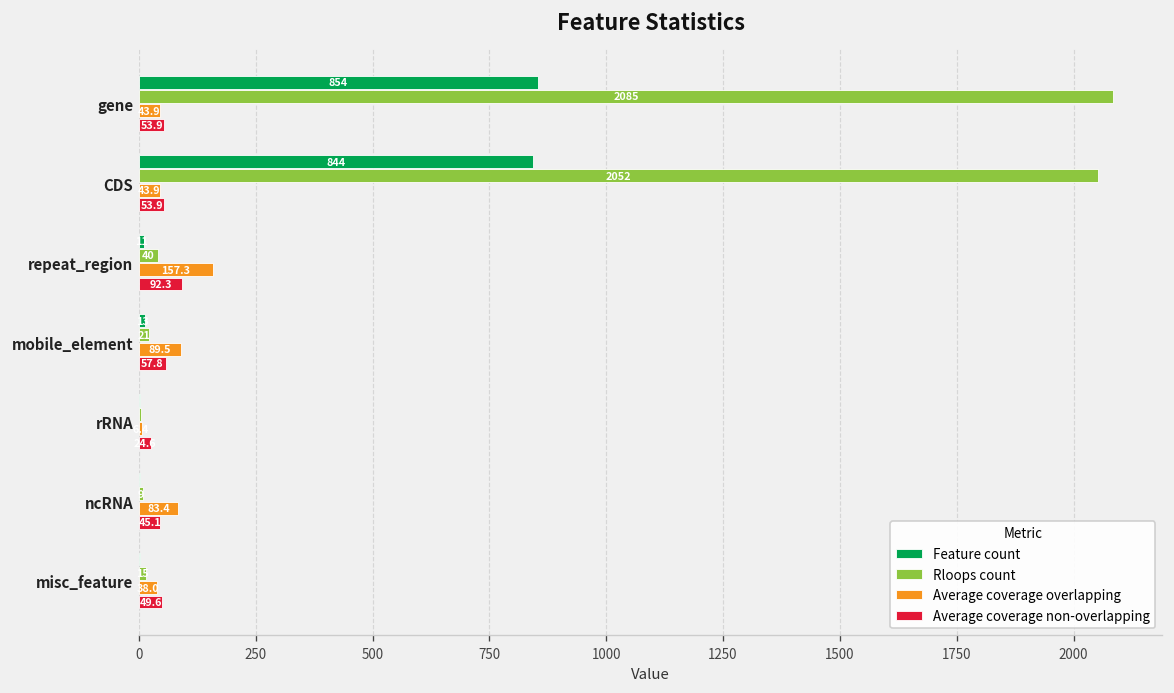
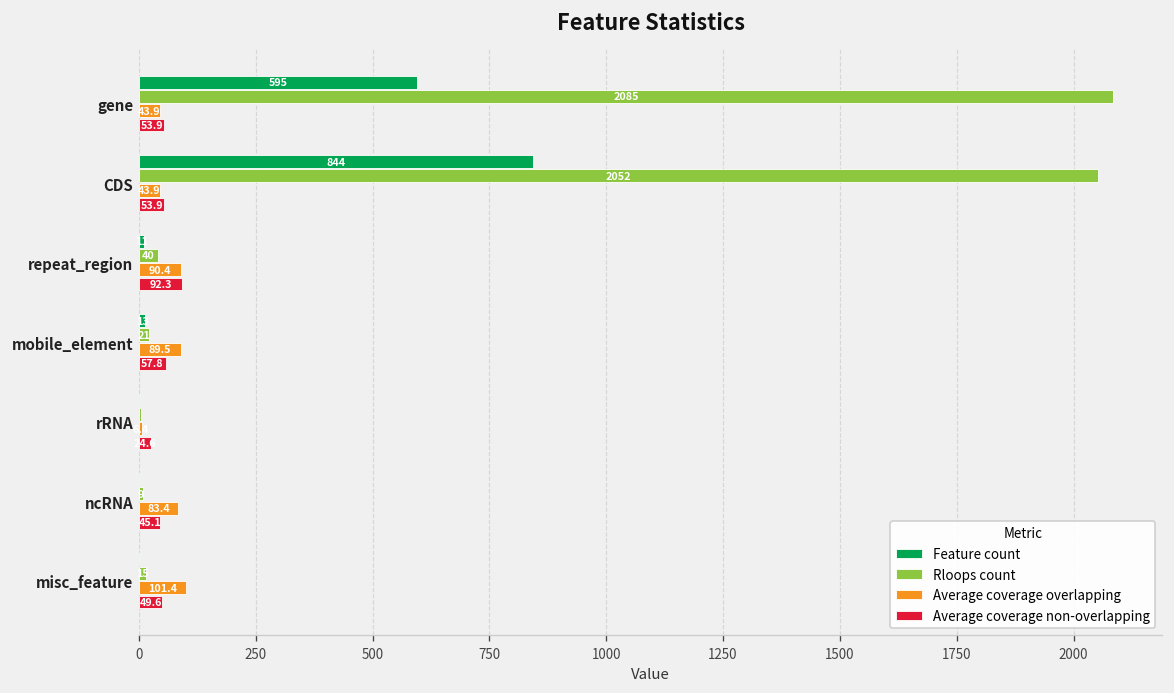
Feature count, gene: 854 -> 595
Average coverage overlapping, repeat_region: 157.3 -> 90.4
Average coverage overlapping, misc_feature: 38.0 -> 101.4
